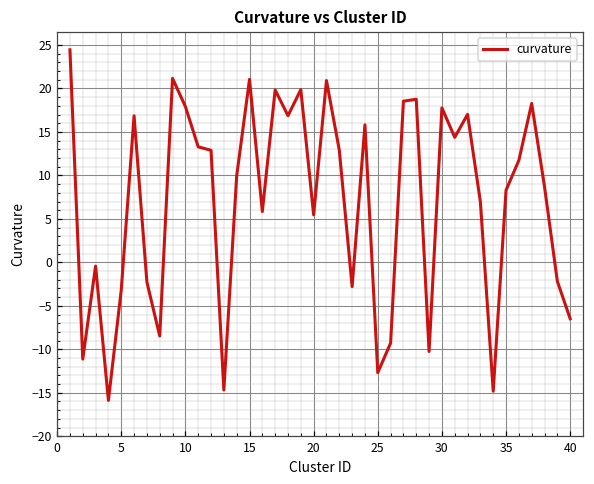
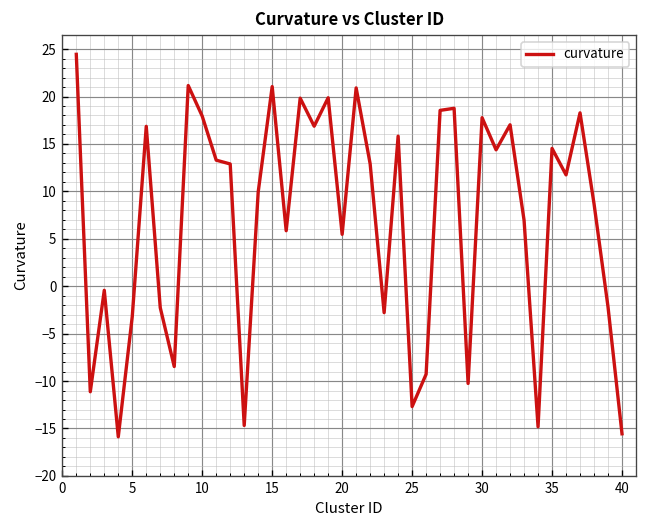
35: 8 -> 15
40: -6 -> -16
